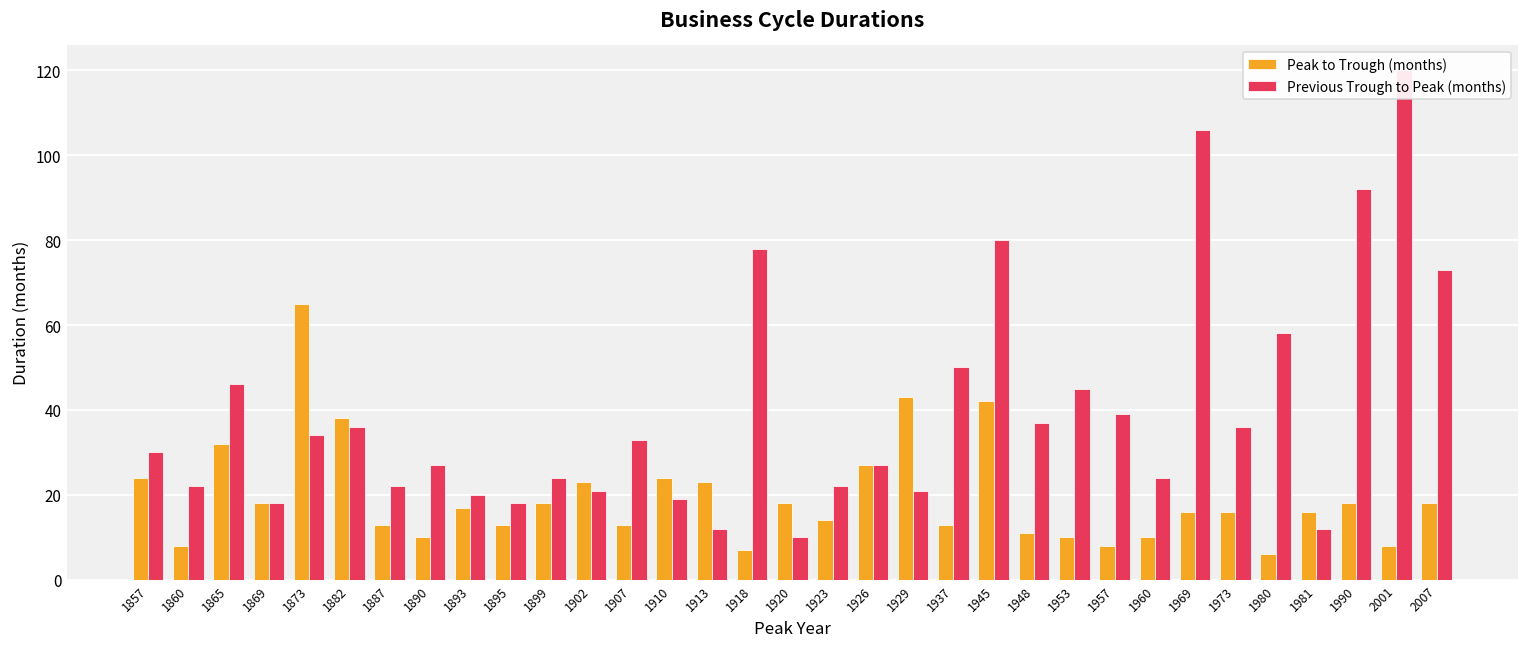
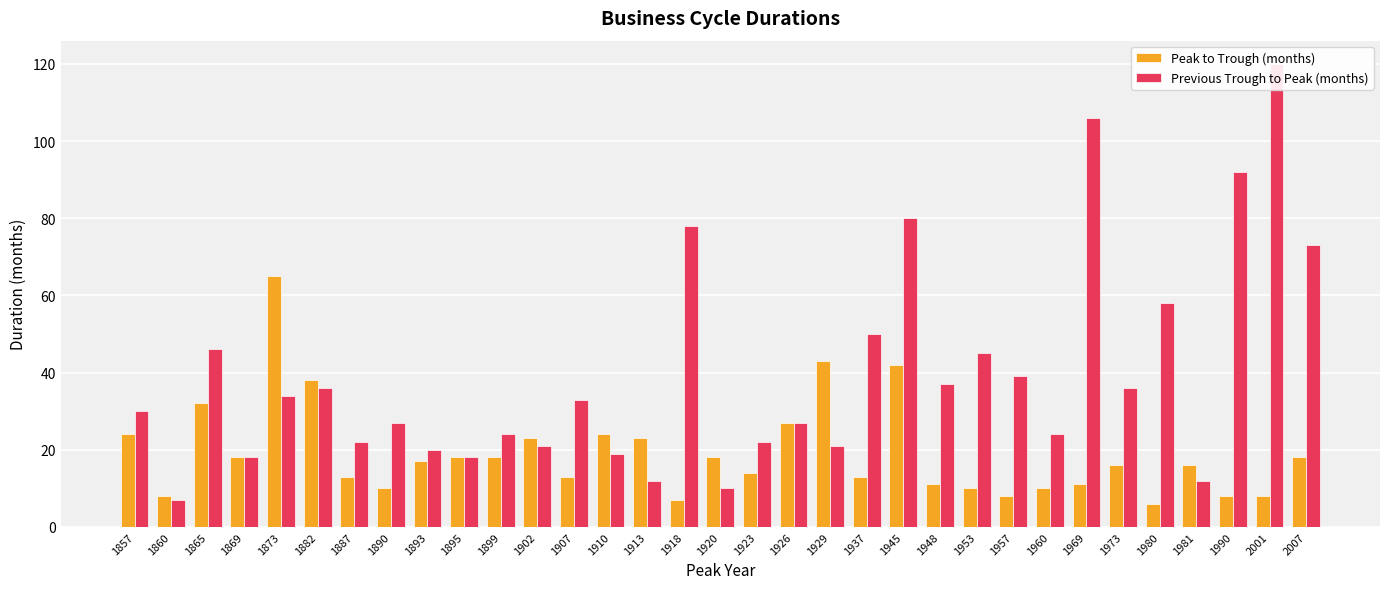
Previous Trough to Peak (months), 1860: 22 -> 7
Peak to Trough (months), 1895: 13 -> 18
Peak to Trough (months), 1969: 16 -> 11
Peak to Trough (months), 1990: 18 -> 8
